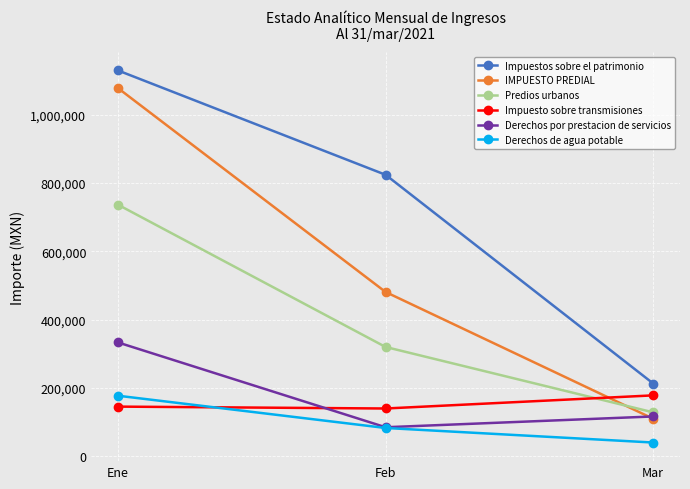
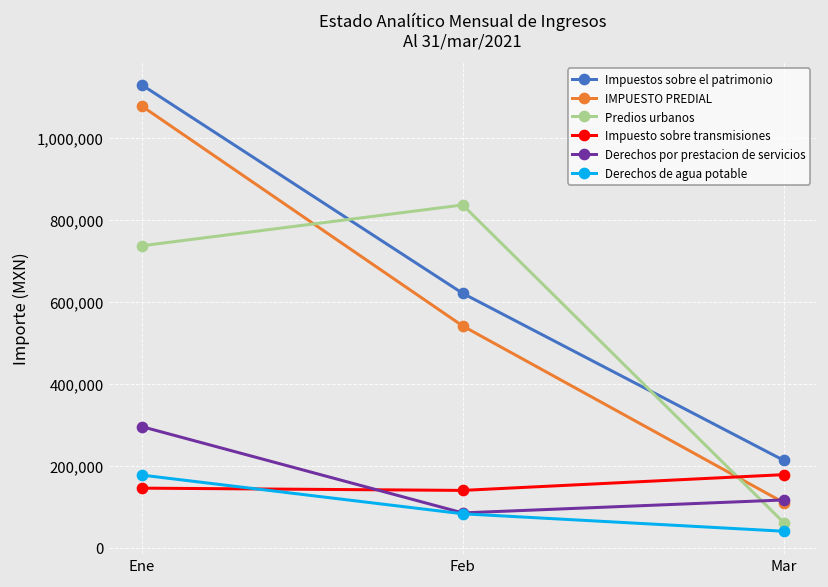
Derechos por prestacion de servicios, Ene: 330,000 -> 300,000
Impuestos sobre el patrimonio, Feb: 820,000 -> 620,000
IMPUESTO PREDIAL, Feb: 480,000 -> 540,000
Predios urbanos, Feb: 320,000 -> 840,000
Predios urbanos, Mar: 130,000 -> 60,000
